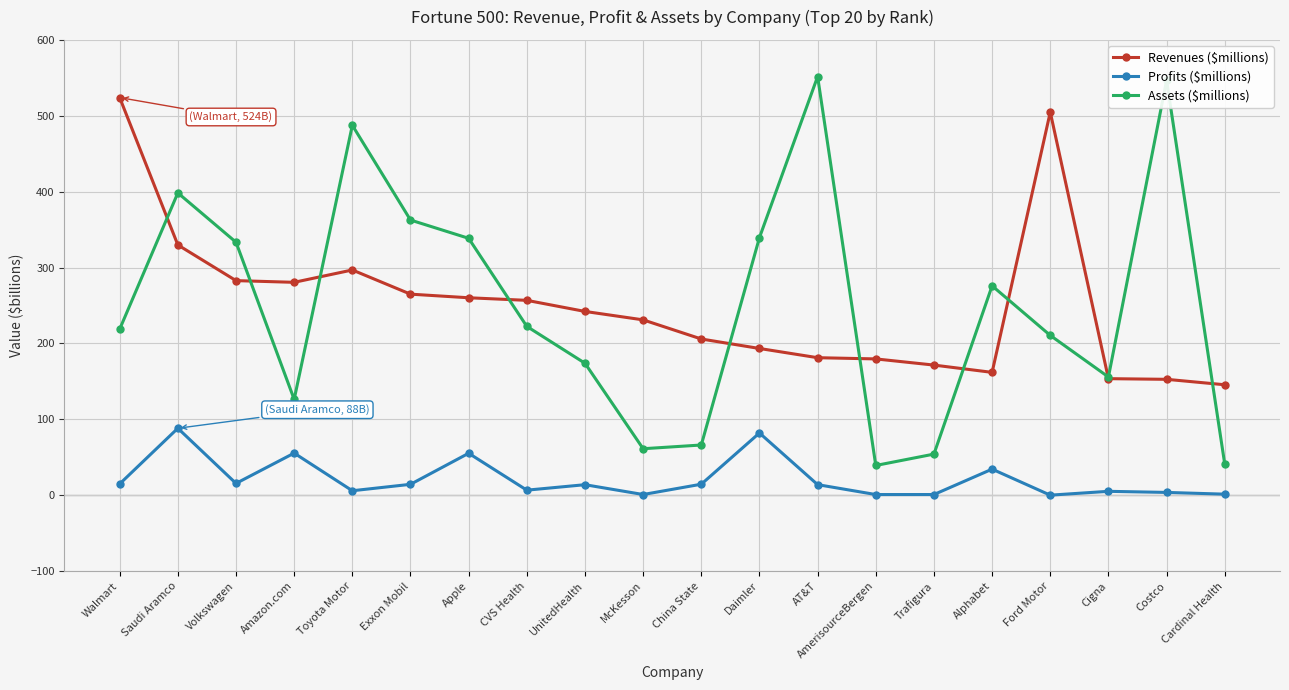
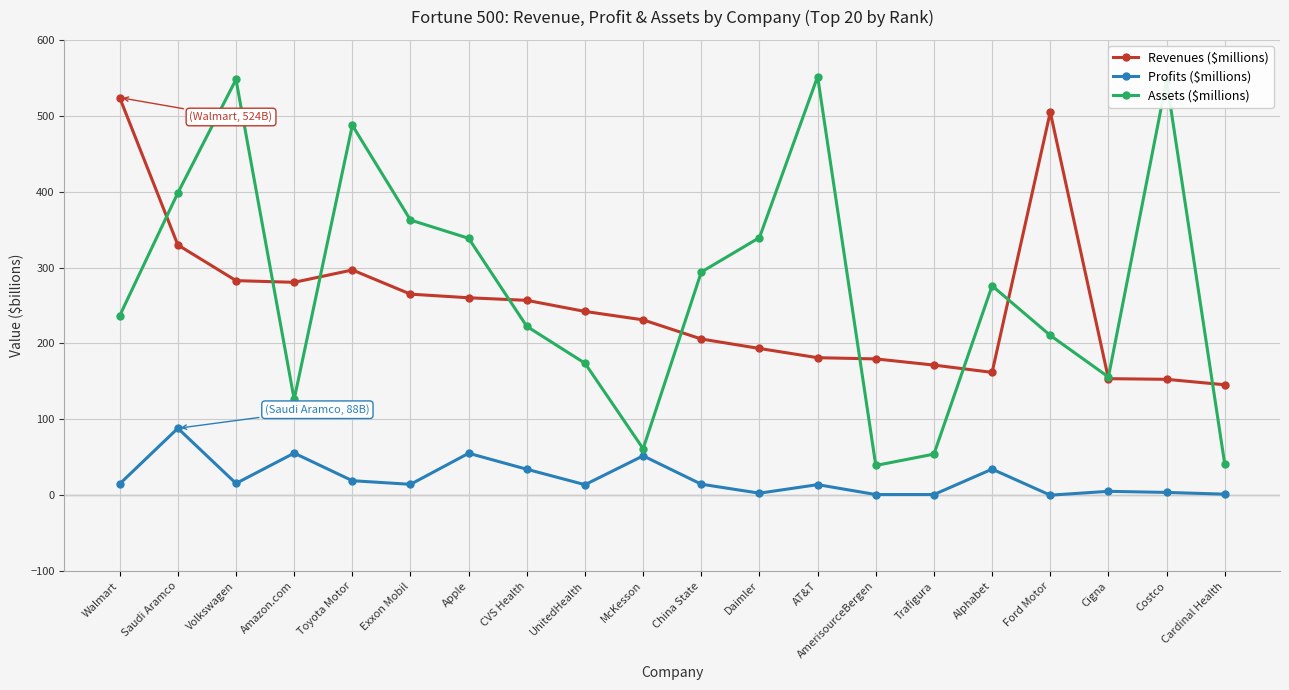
Assets ($millions), Walmart: 220 -> 240
Assets ($millions), Volkswagen: 330 -> 550
Profits ($millions), Toyota Motor: 10 -> 20
Profits ($millions), CVS Health: 10 -> 30
Profits ($millions), McKesson: 0 -> 50
Assets ($millions), China State: 70 -> 290
Profits ($millions), Daimler: 80 -> 0
